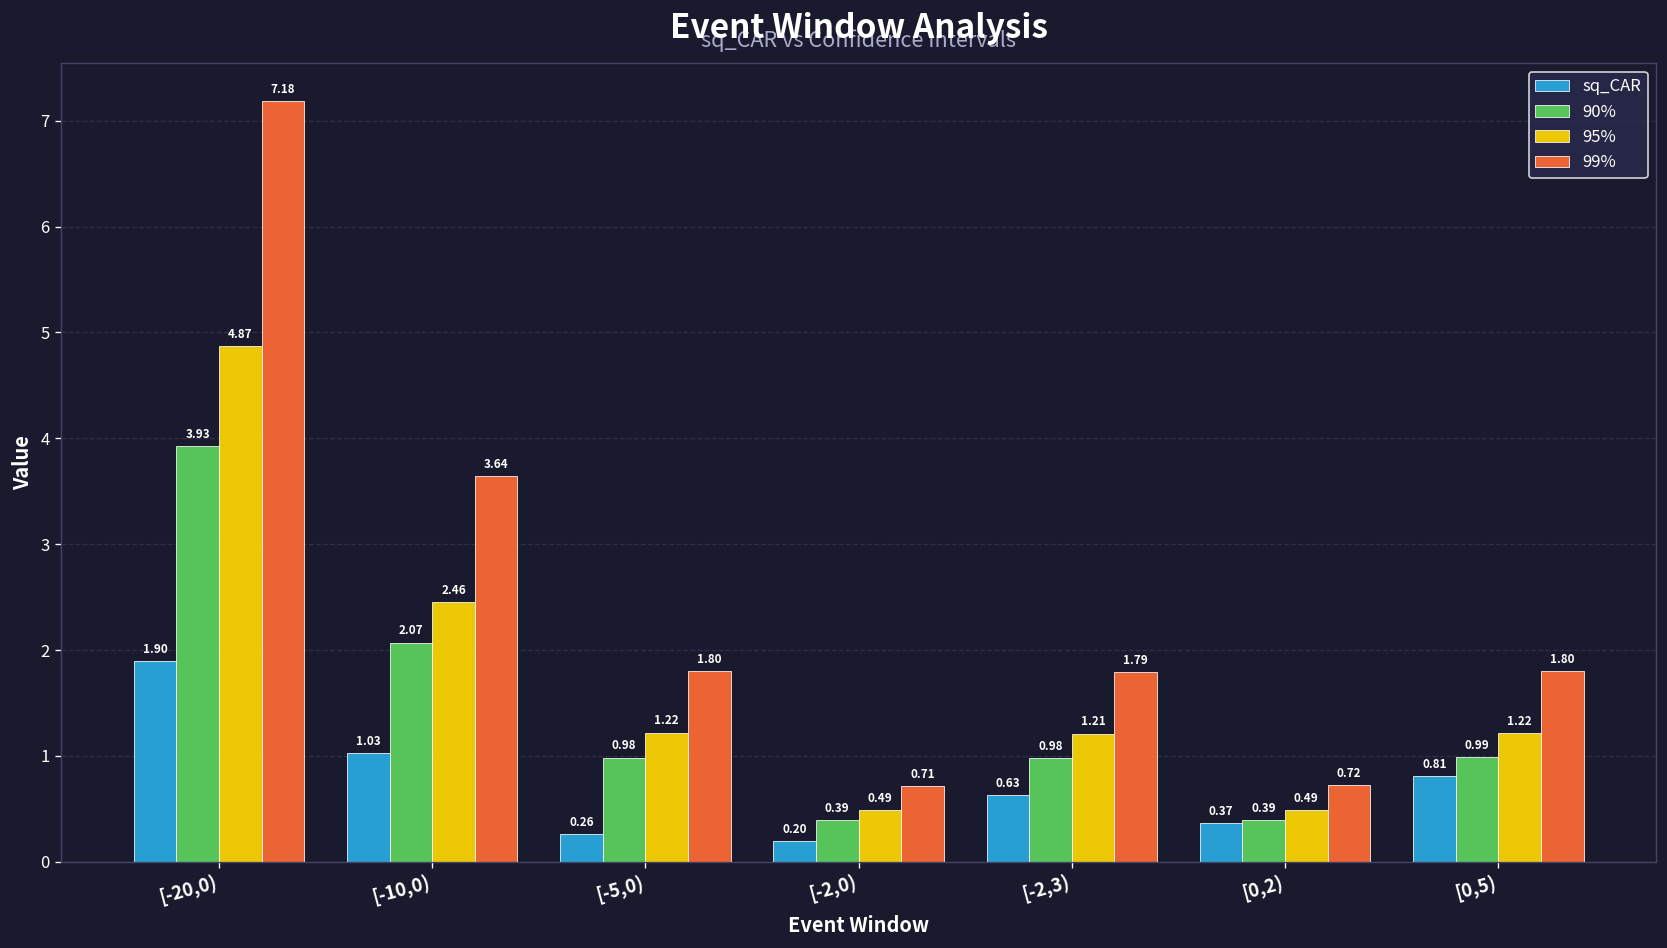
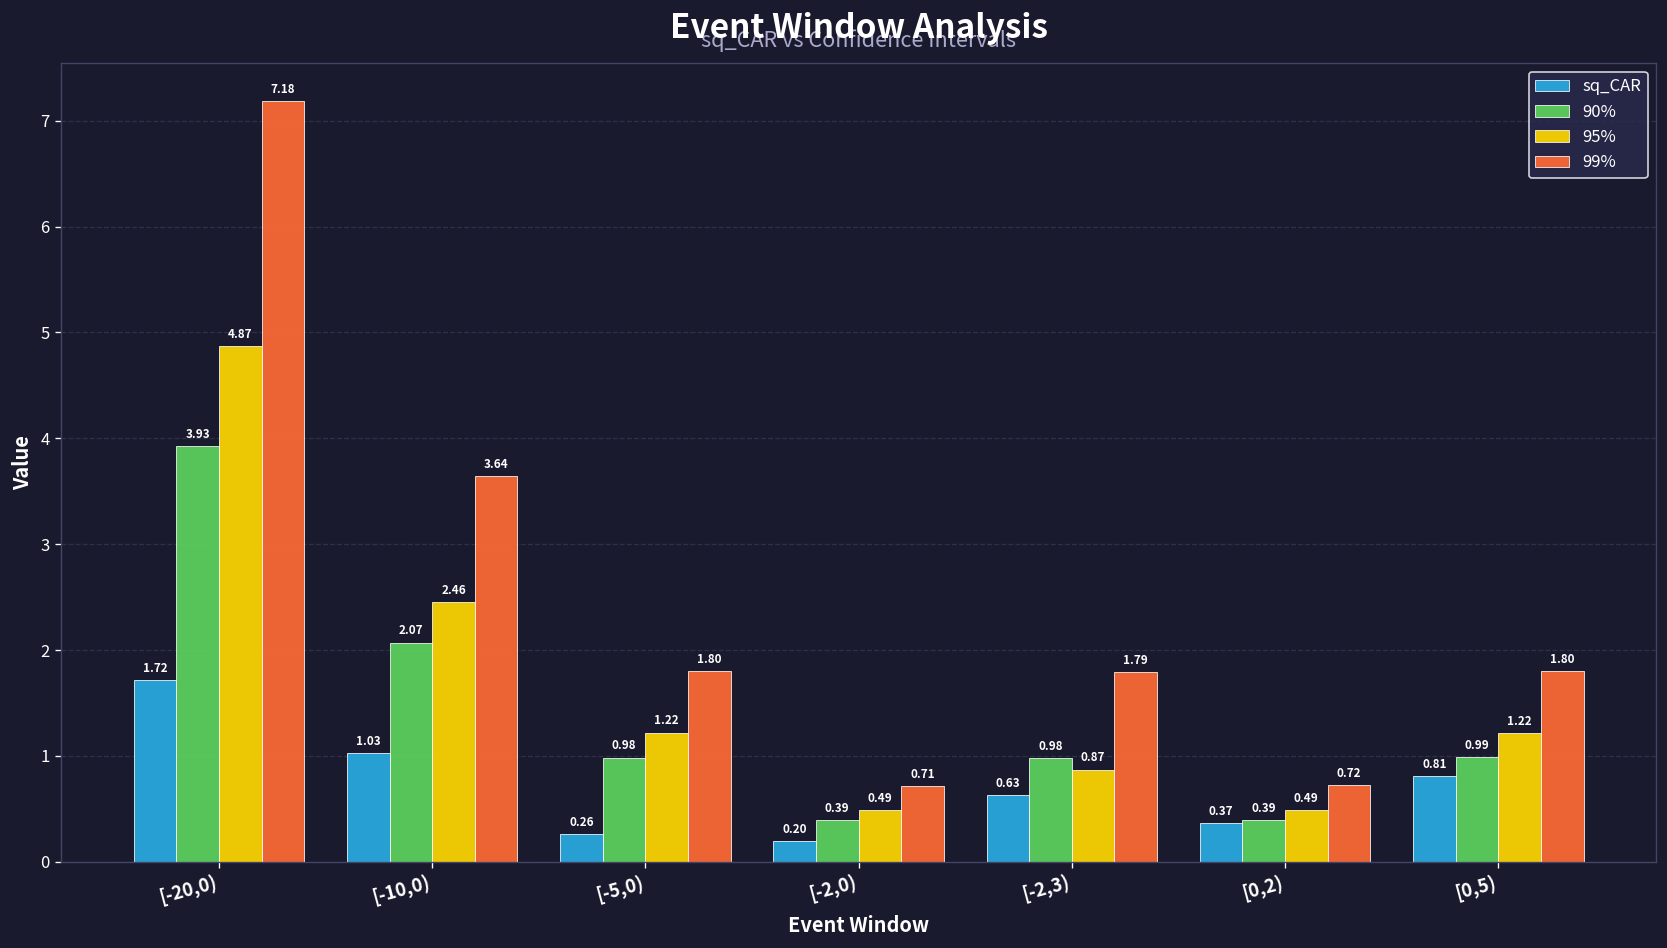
sq_CAR, [-20,0): 1.90 -> 1.72
95%, [-2,3): 1.21 -> 0.87
